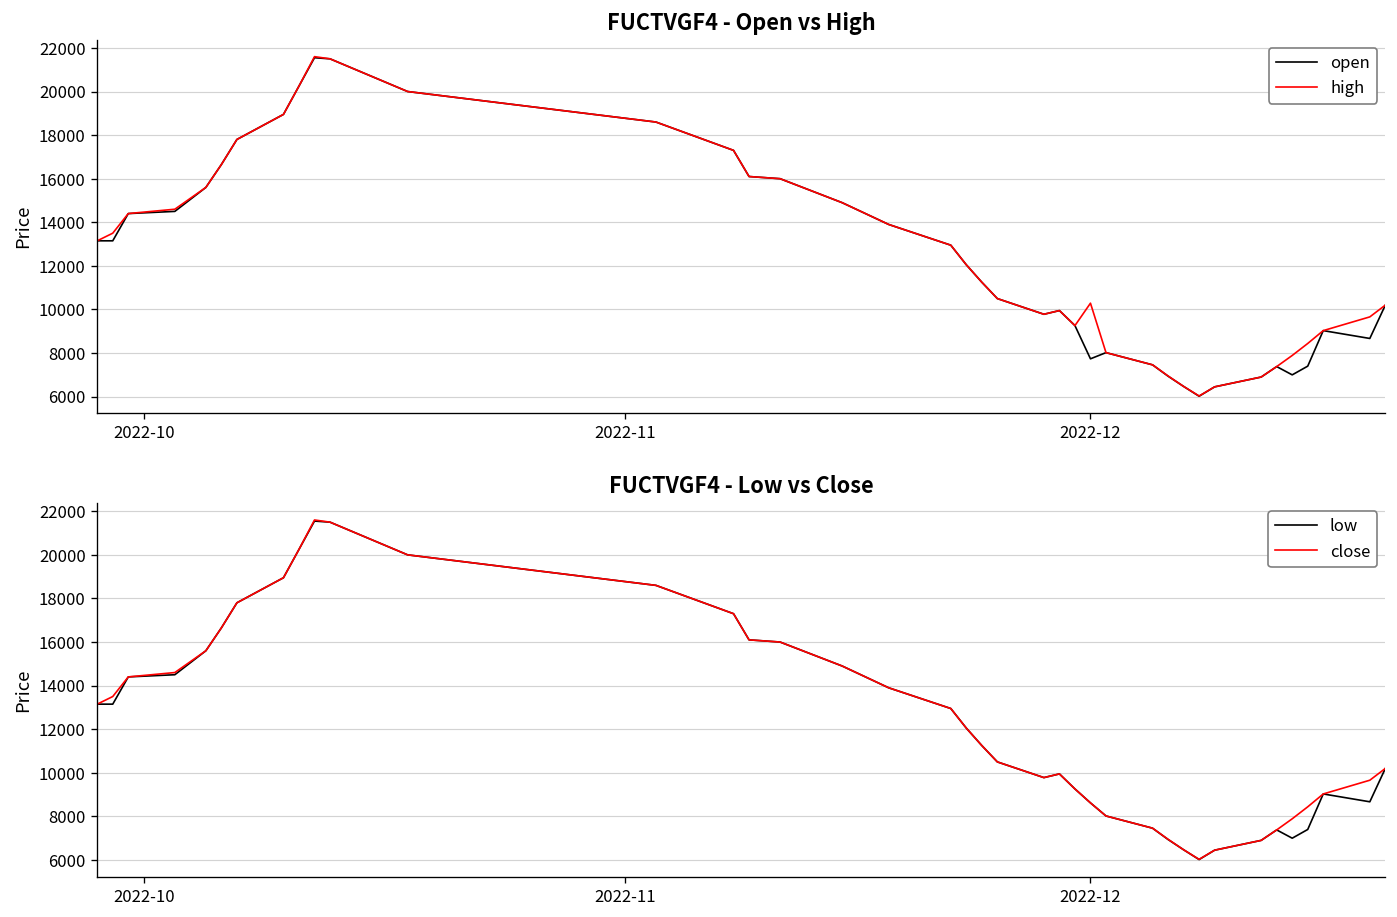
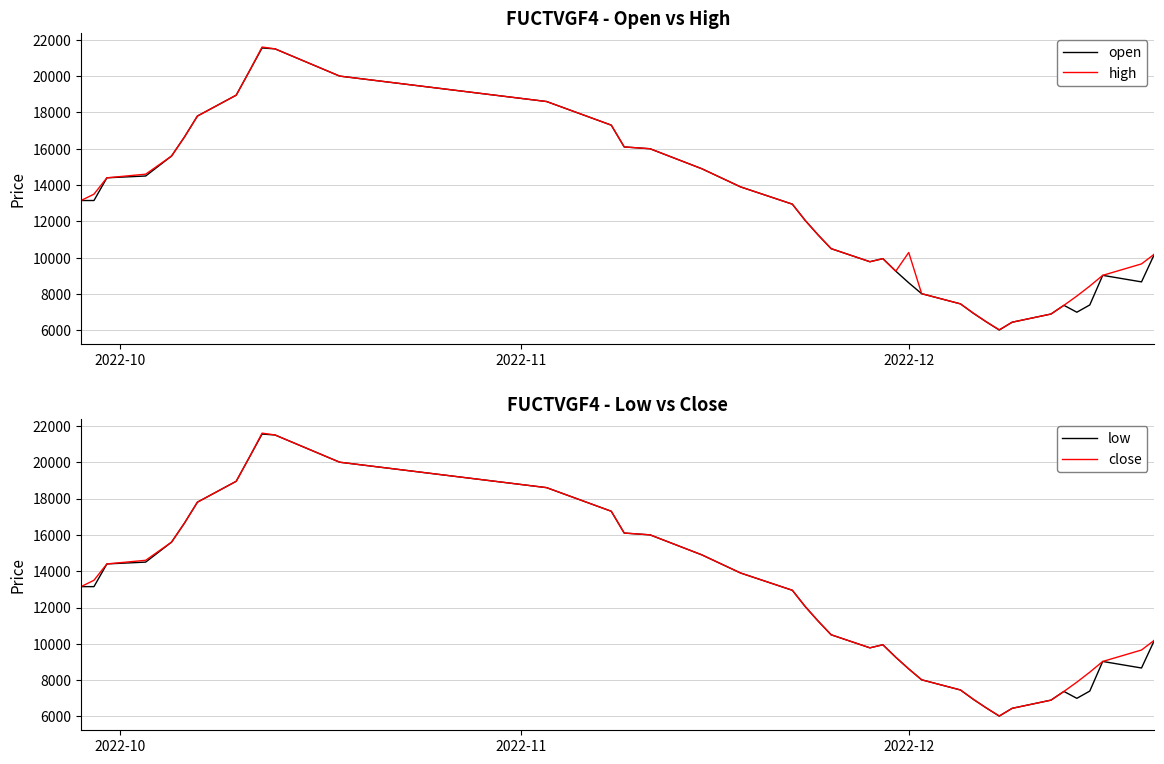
FUCTVGF4 - Open vs High, open, 2022-12: 7700 -> 8600
